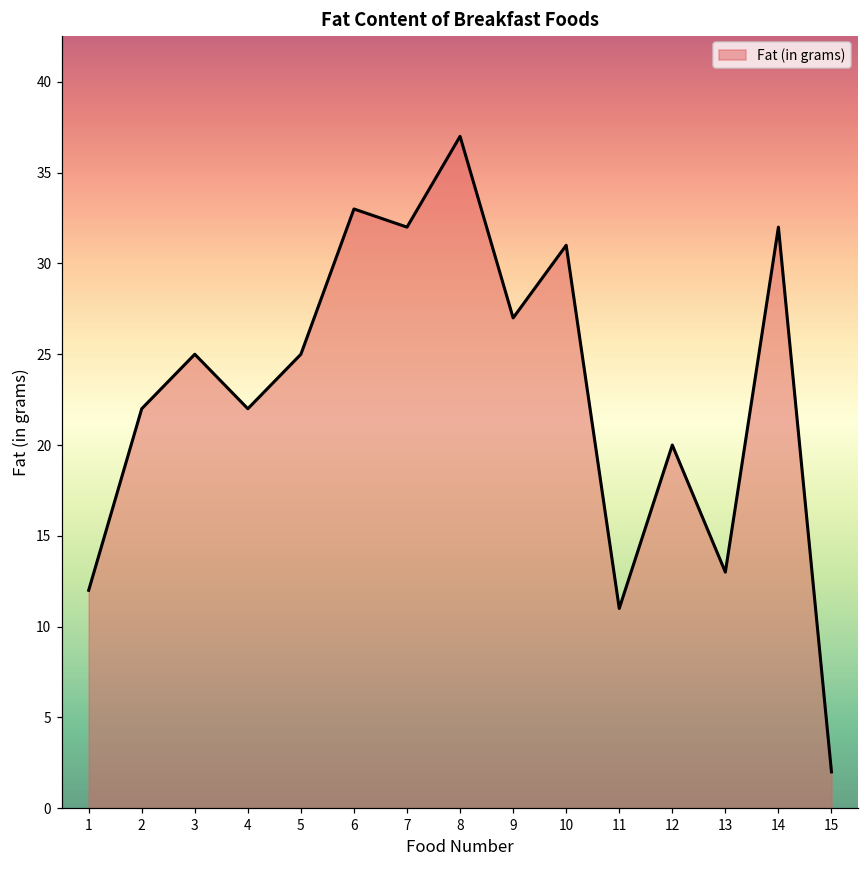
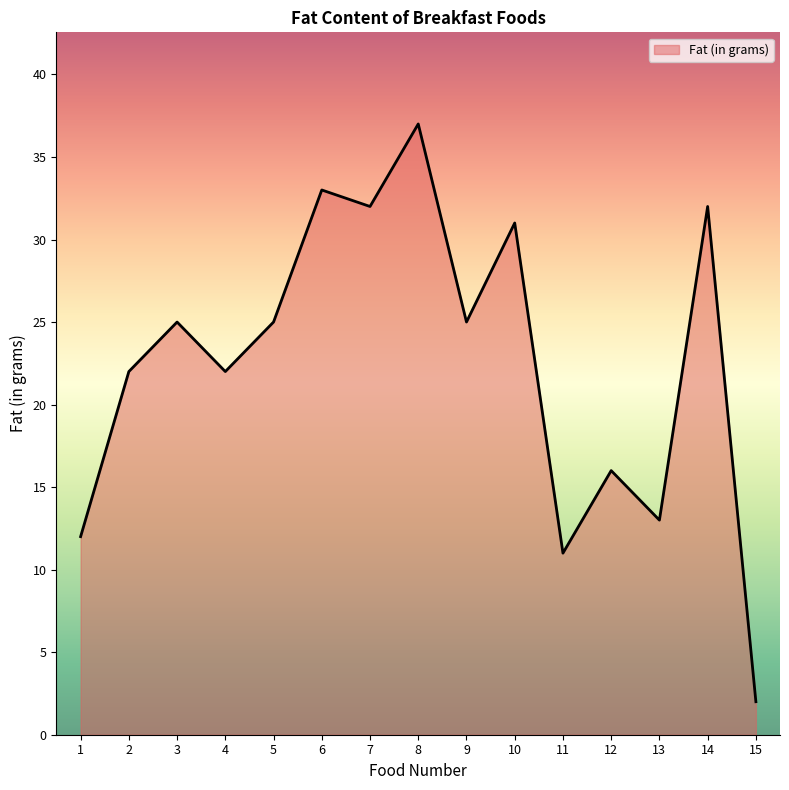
9: 27 -> 25
12: 20 -> 16
